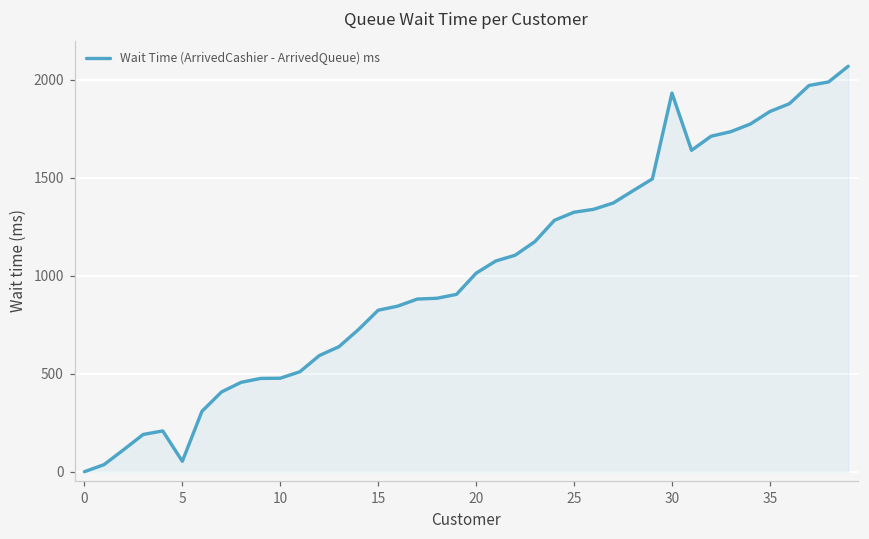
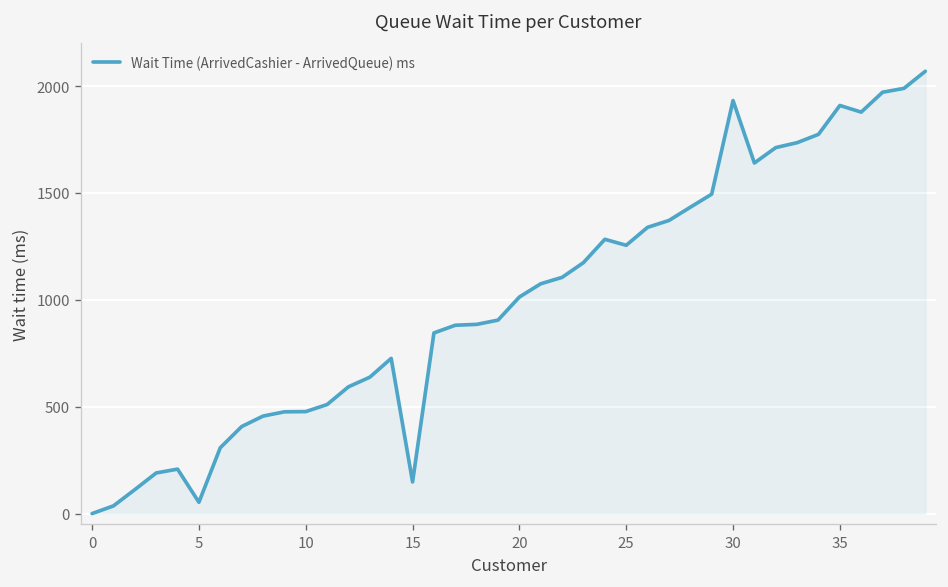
15: 820 -> 150
25: 1320 -> 1260
35: 1840 -> 1910
